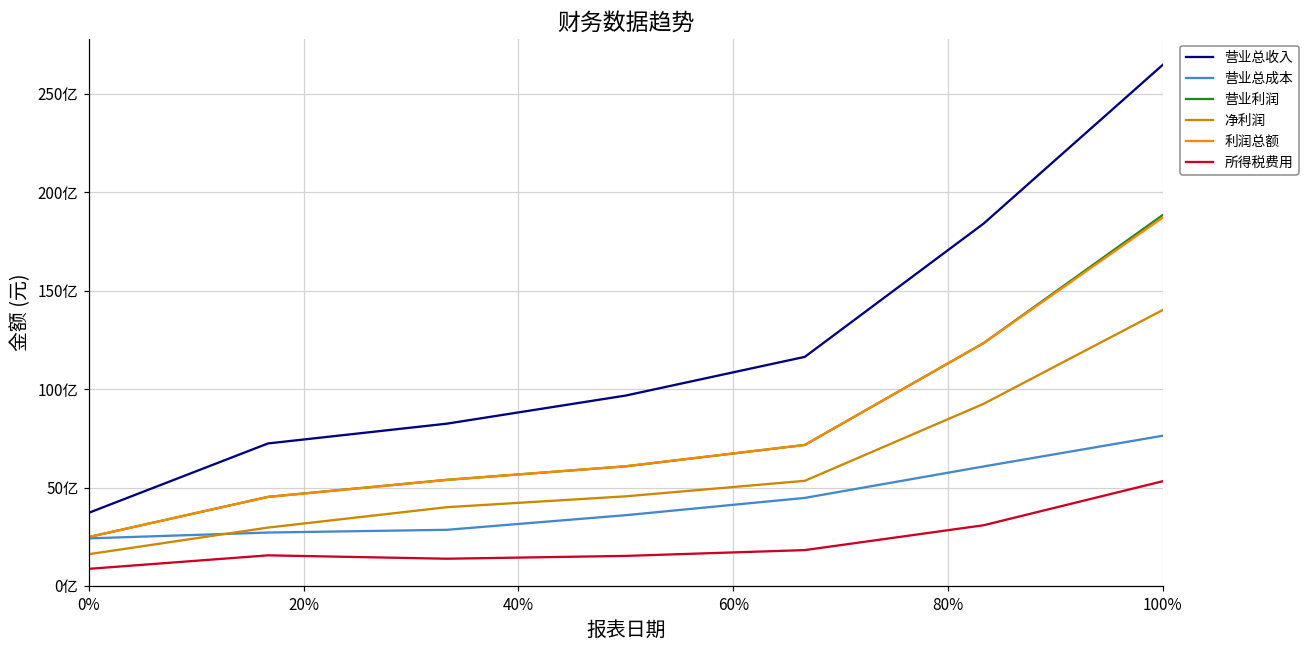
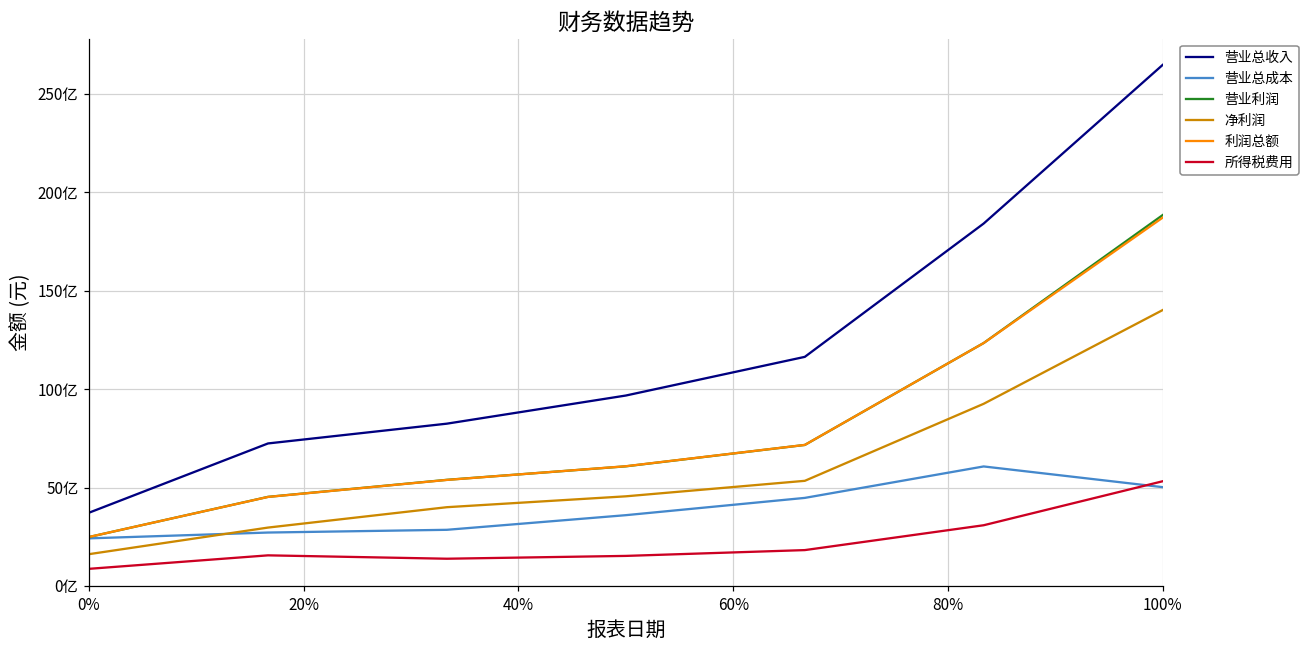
营业总成本, 100%: 76亿 -> 50亿
